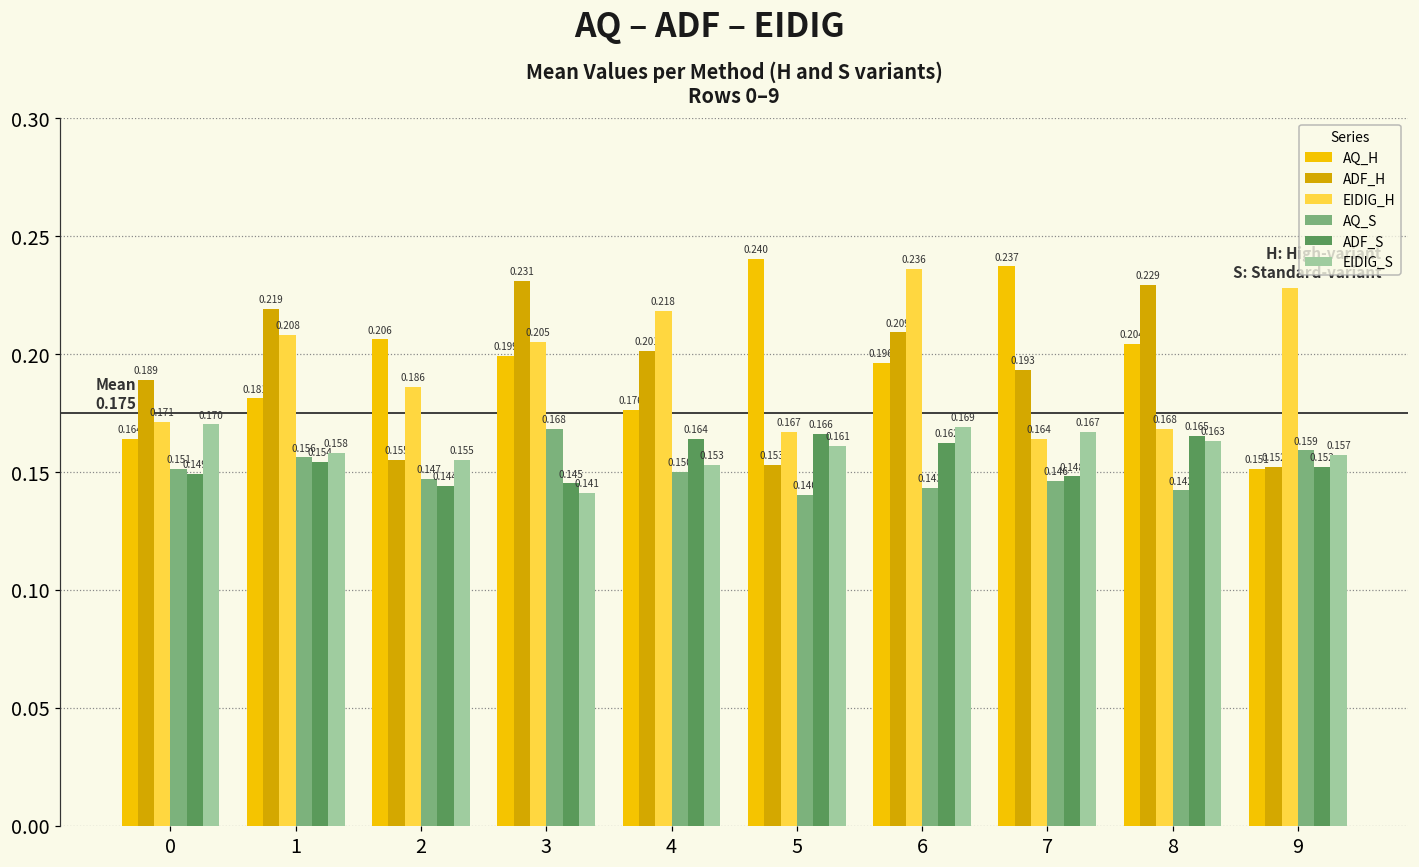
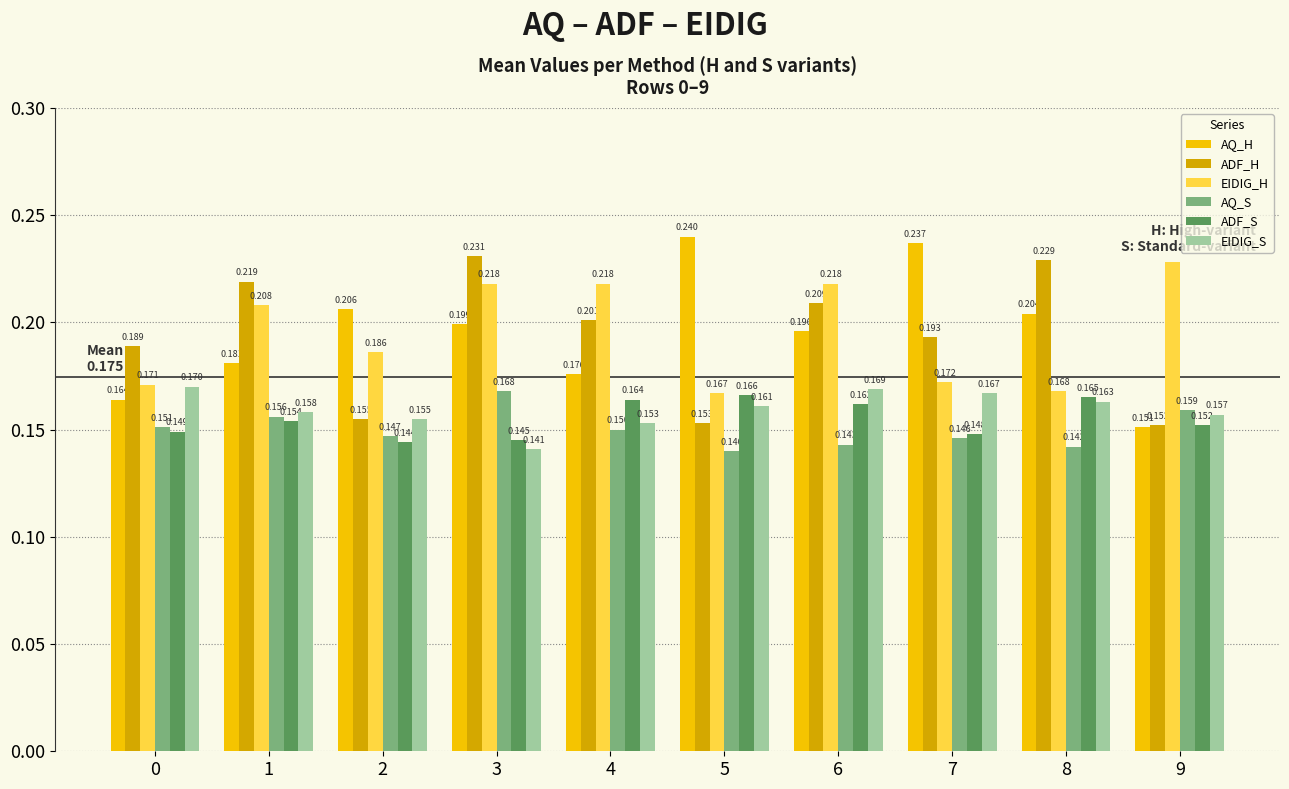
EIDIG_H, 3: 0.205 -> 0.218
EIDIG_H, 6: 0.236 -> 0.218
EIDIG_H, 7: 0.164 -> 0.172
